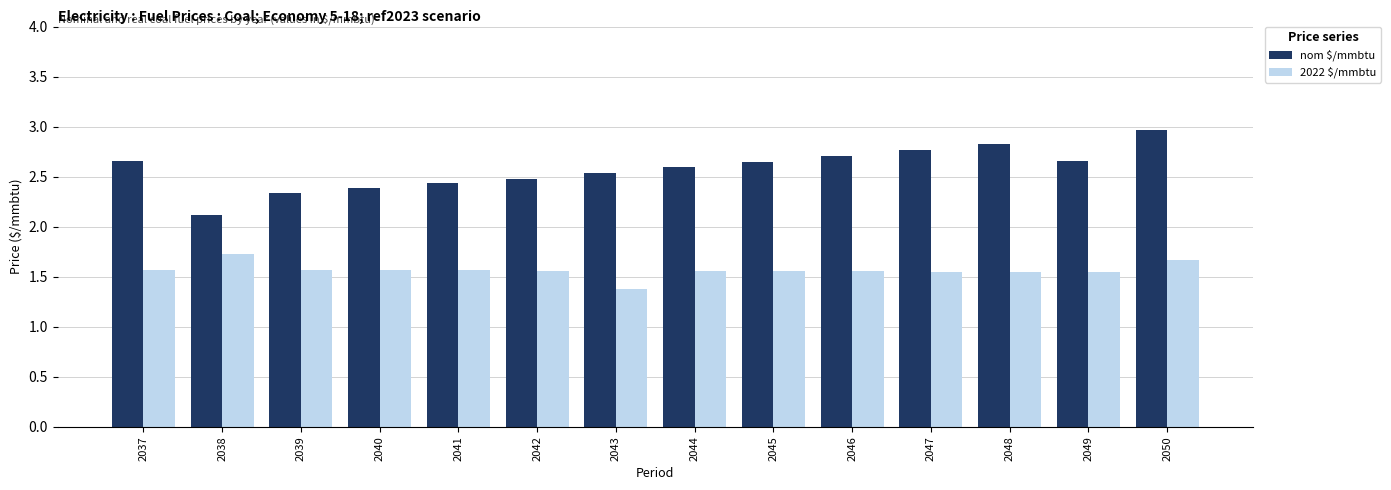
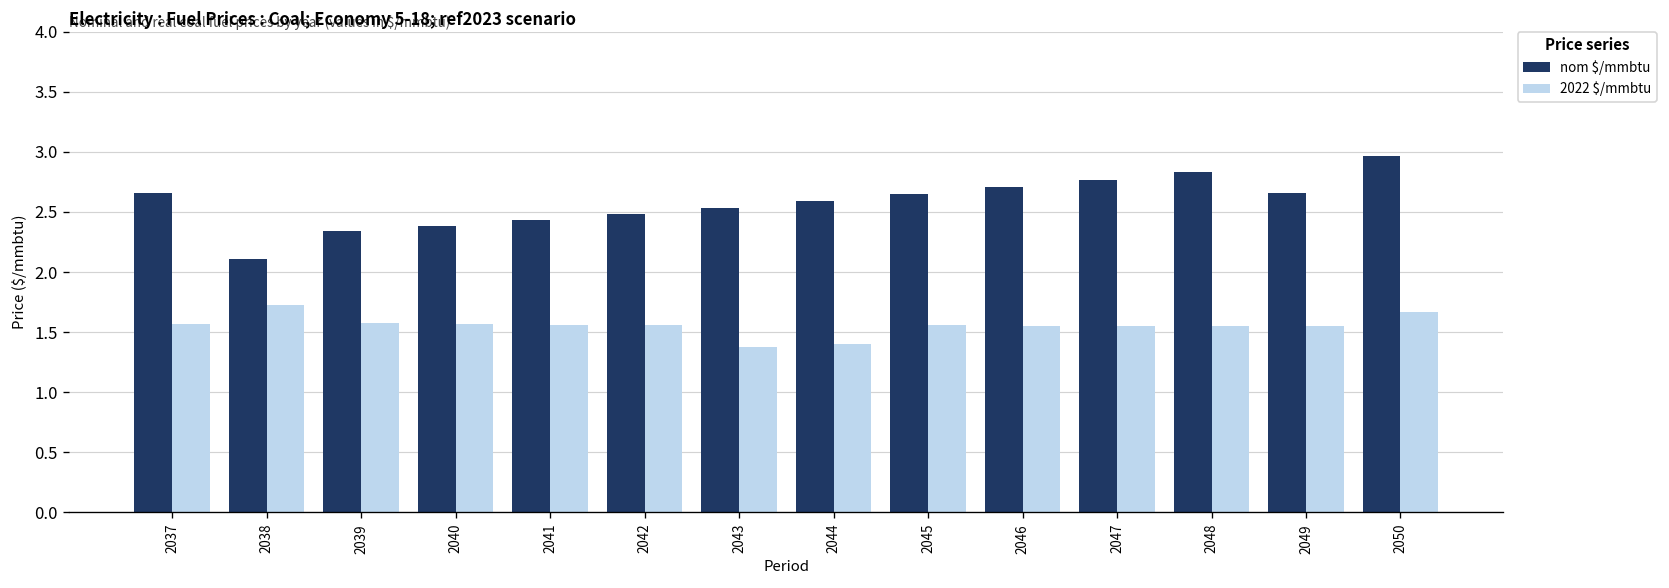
2022 $/mmbtu, 2044: 1.56 -> 1.40
